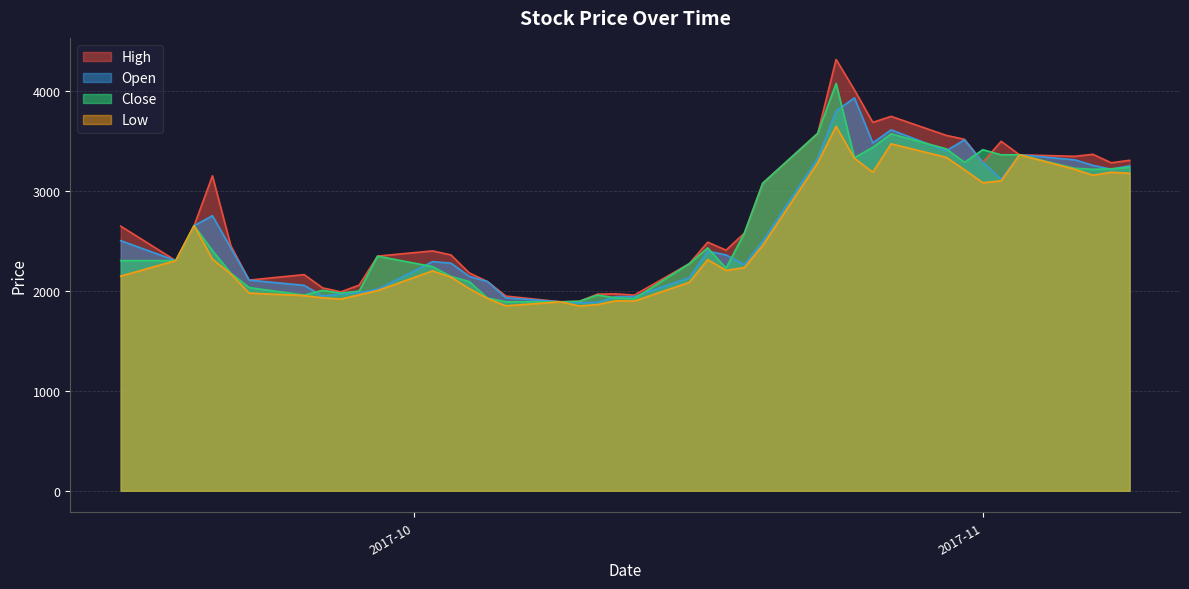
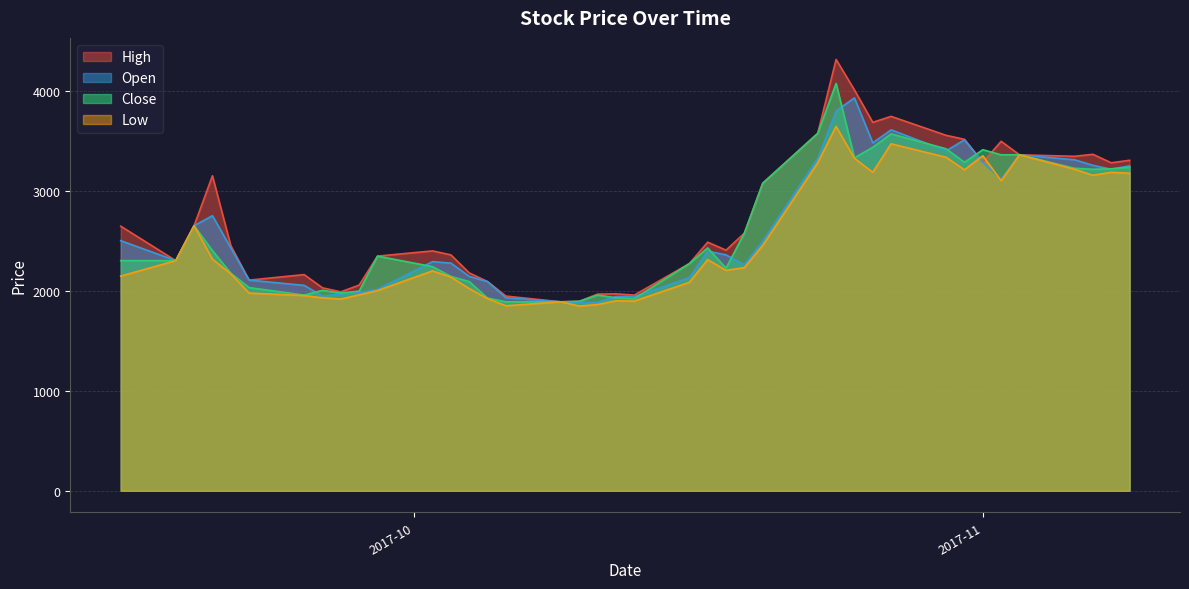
Low, 2017-11: 3100 -> 3400
